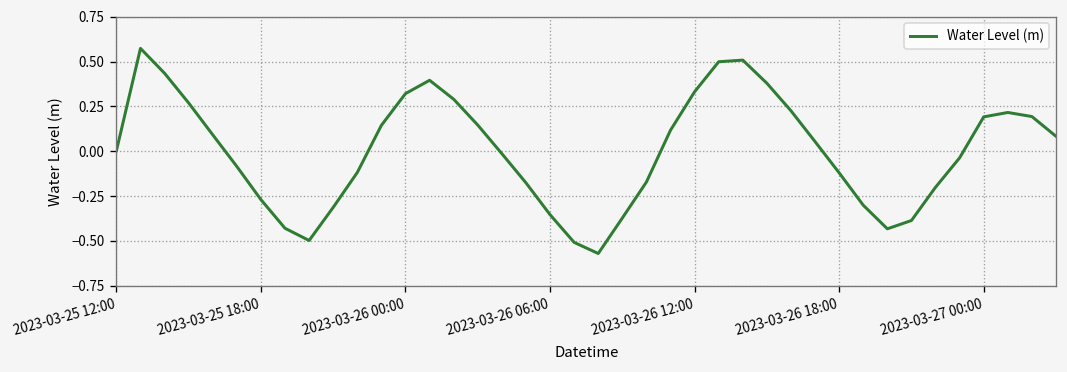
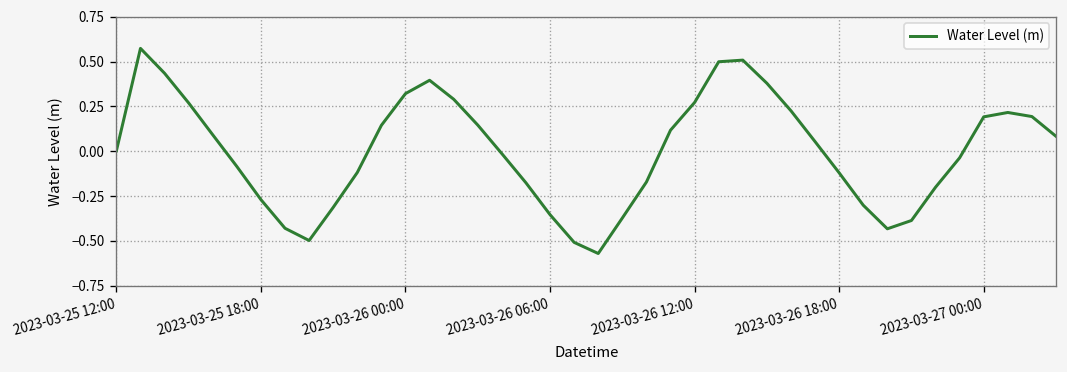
2023-03-26 12:00: 0.33 -> 0.27
